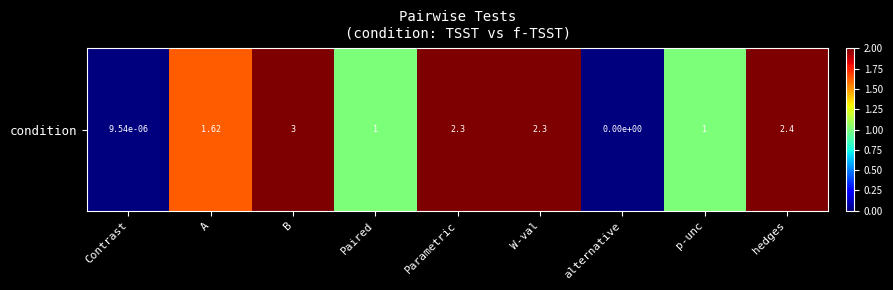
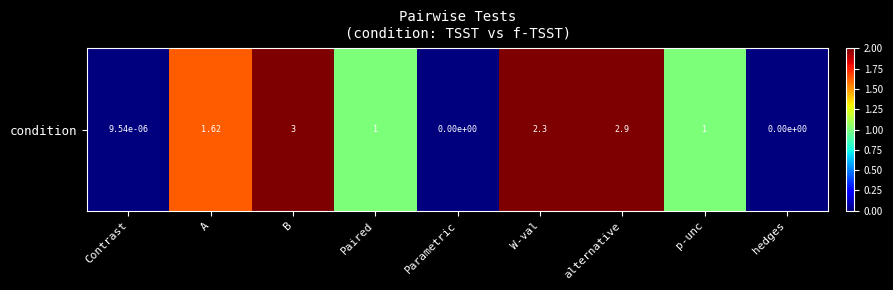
condition, Parametric: 2.3 -> 0.00e+00
condition, alternative: 0.00e+00 -> 2.9
condition, hedges: 2.4 -> 0.00e+00
